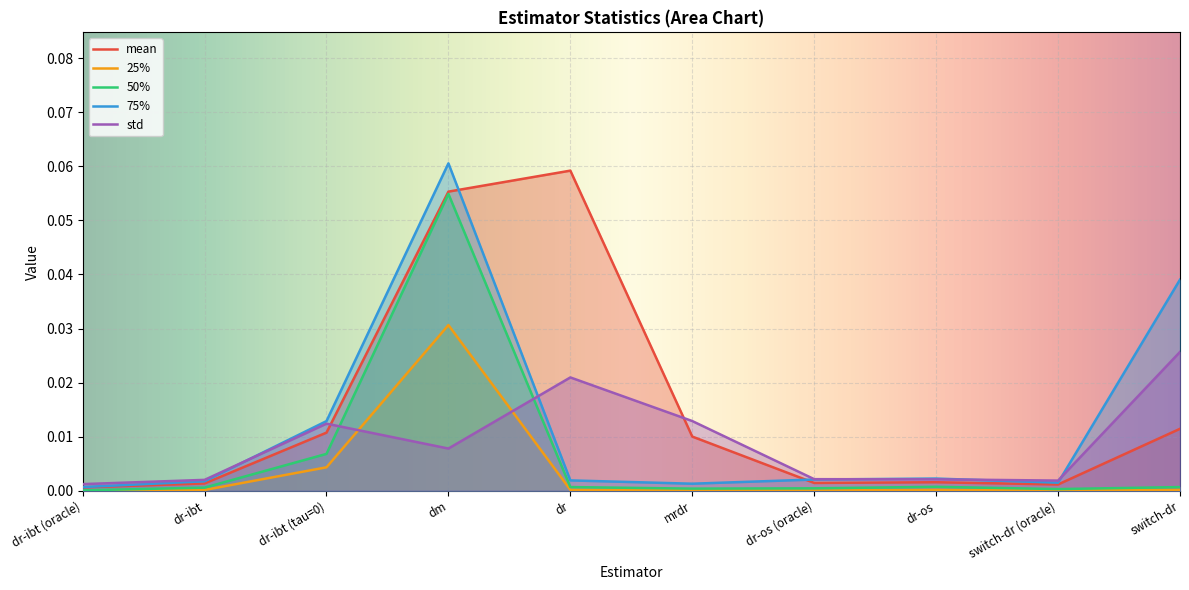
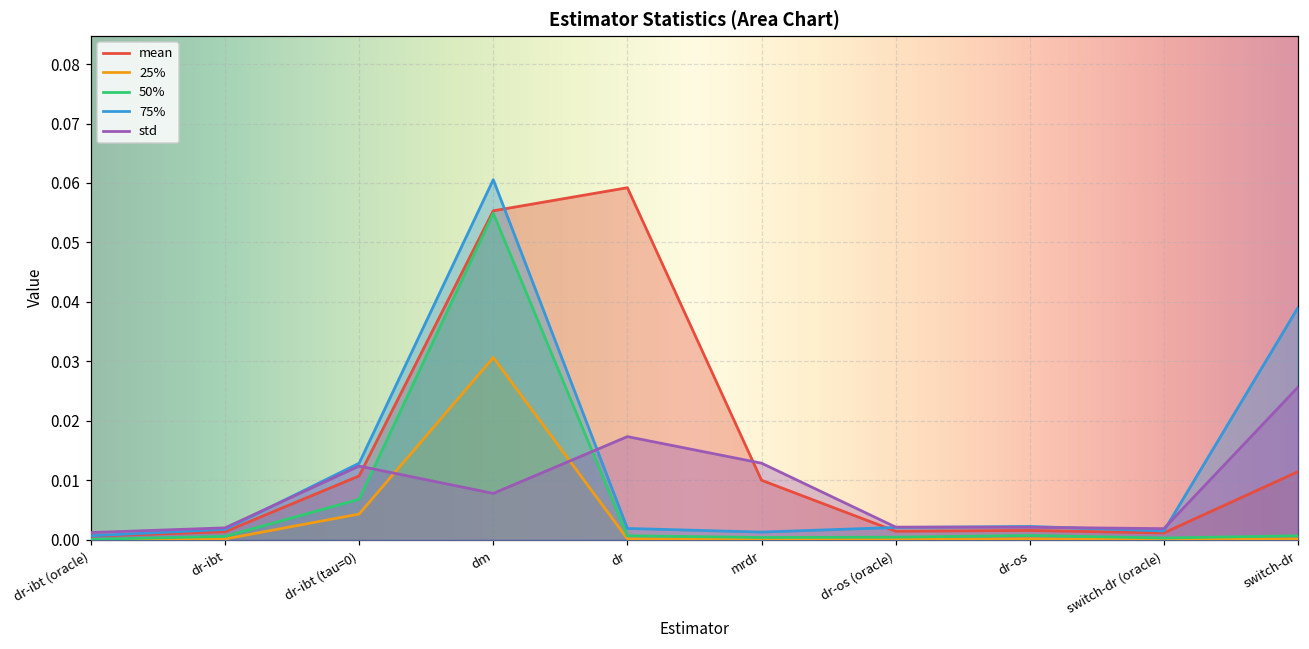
std, dr: 0.021 -> 0.017
